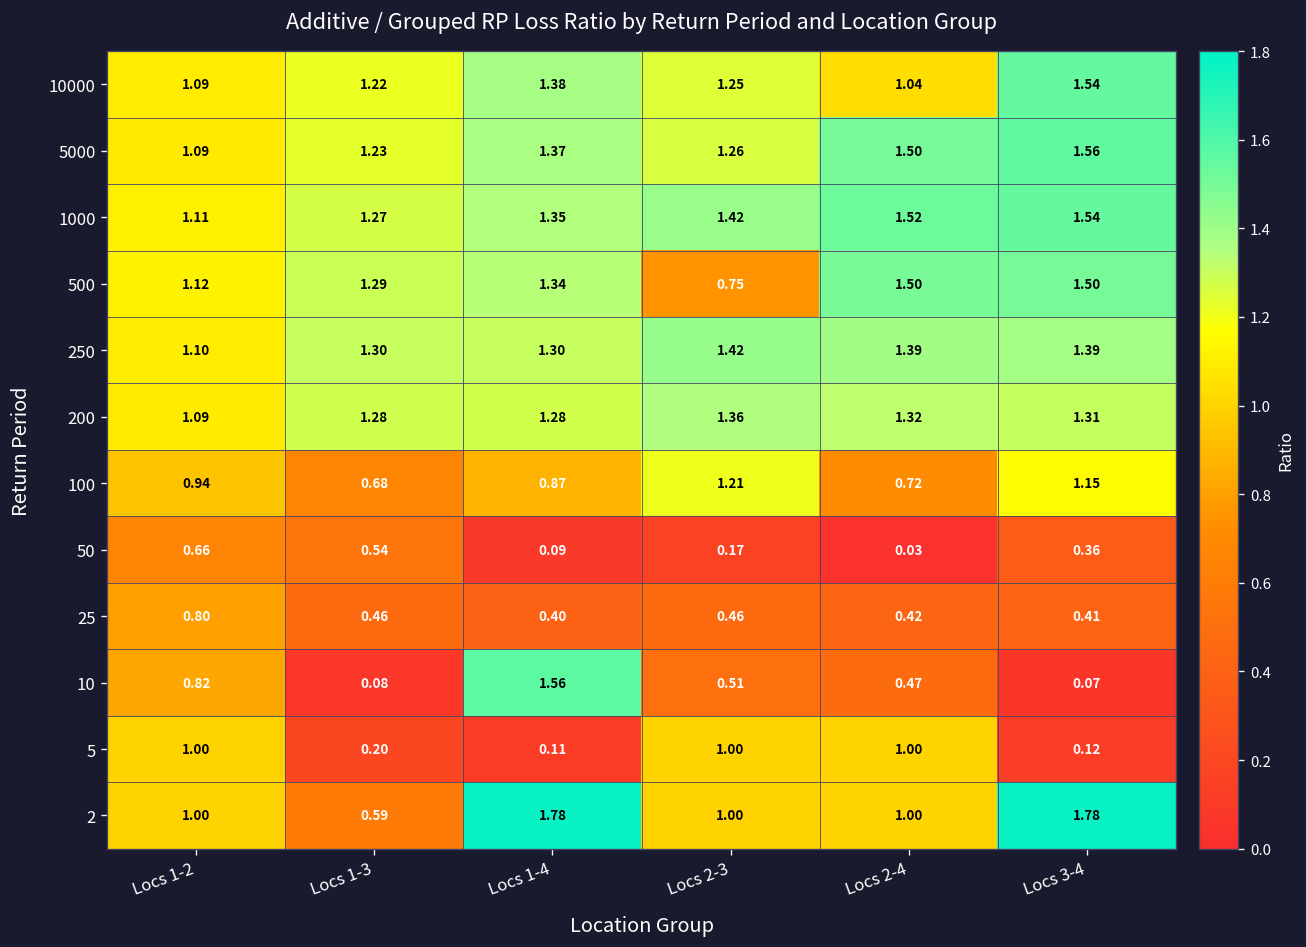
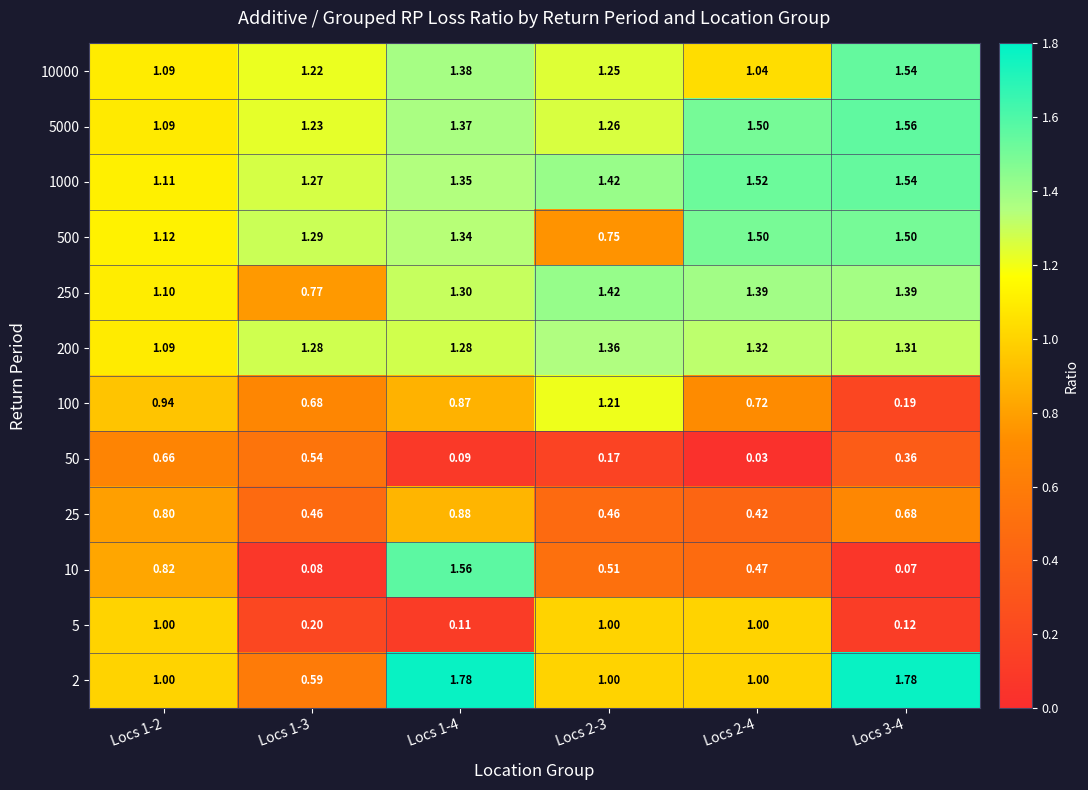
250, Locs 1-3: 1.30 -> 0.77
100, Locs 3-4: 1.15 -> 0.19
25, Locs 1-4: 0.40 -> 0.88
25, Locs 3-4: 0.41 -> 0.68
